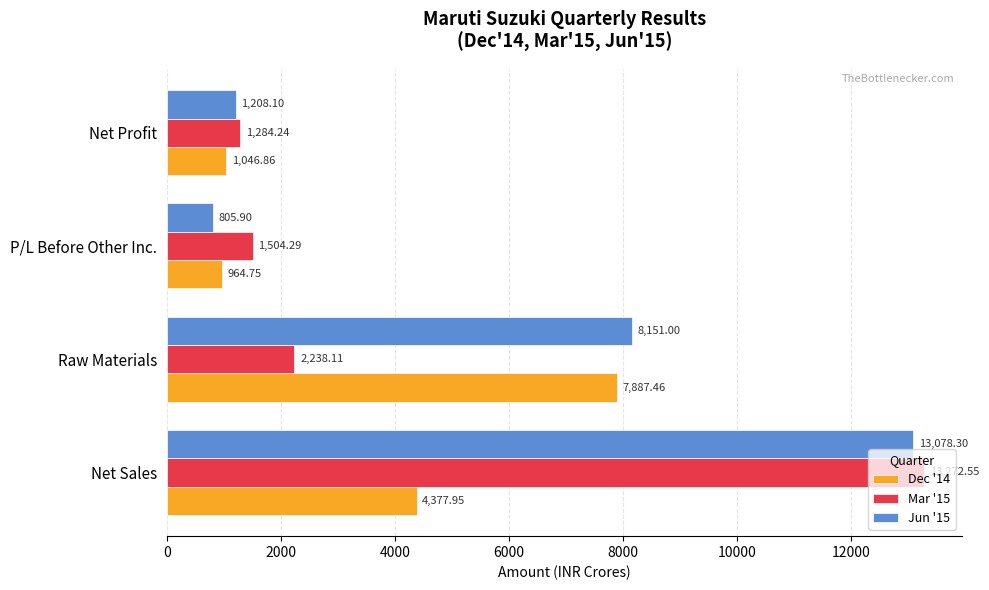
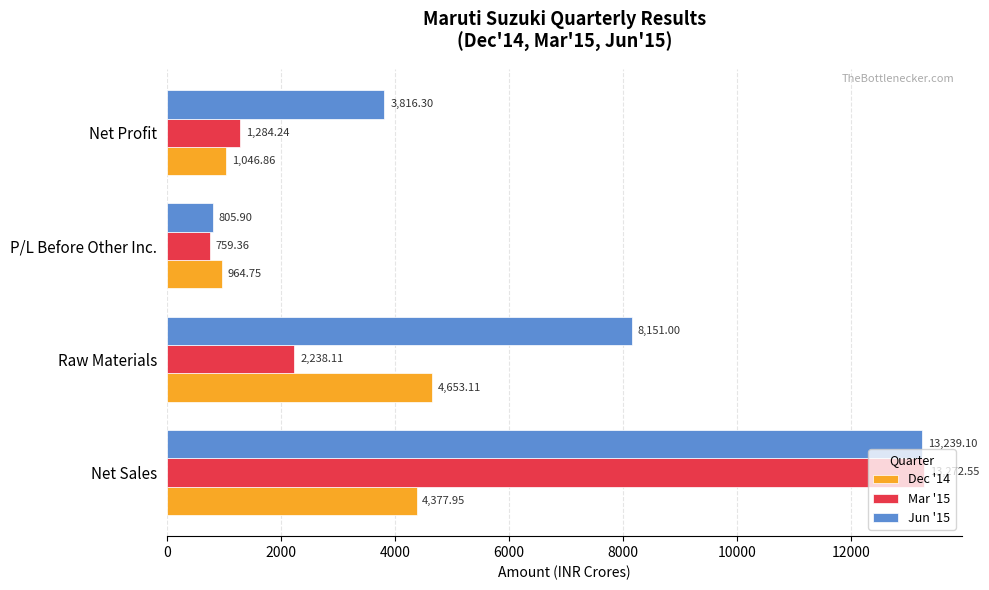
Jun '15, Net Profit: 1,208.10 -> 3,816.30
Mar '15, P/L Before Other Inc.: 1,504.29 -> 759.36
Dec '14, Raw Materials: 7,887.46 -> 4,653.11
Jun '15, Net Sales: 13,078.30 -> 13,239.10
